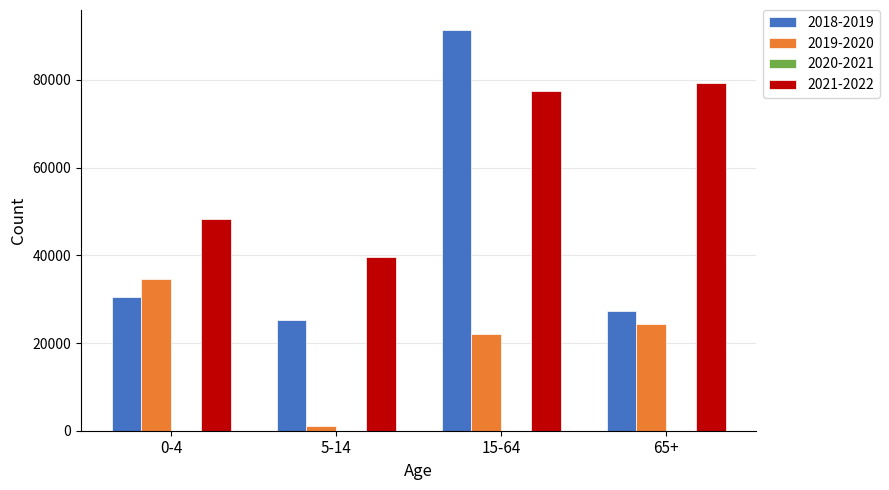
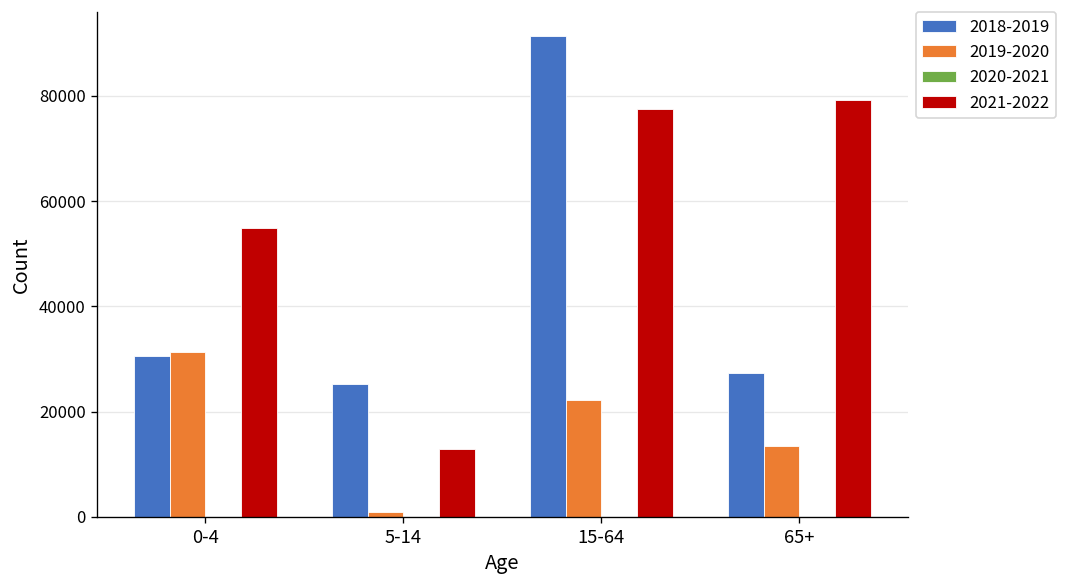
2019-2020, 0-4: 35000 -> 31000
2021-2022, 0-4: 48000 -> 55000
2021-2022, 5-14: 40000 -> 13000
2019-2020, 65+: 24000 -> 13000
